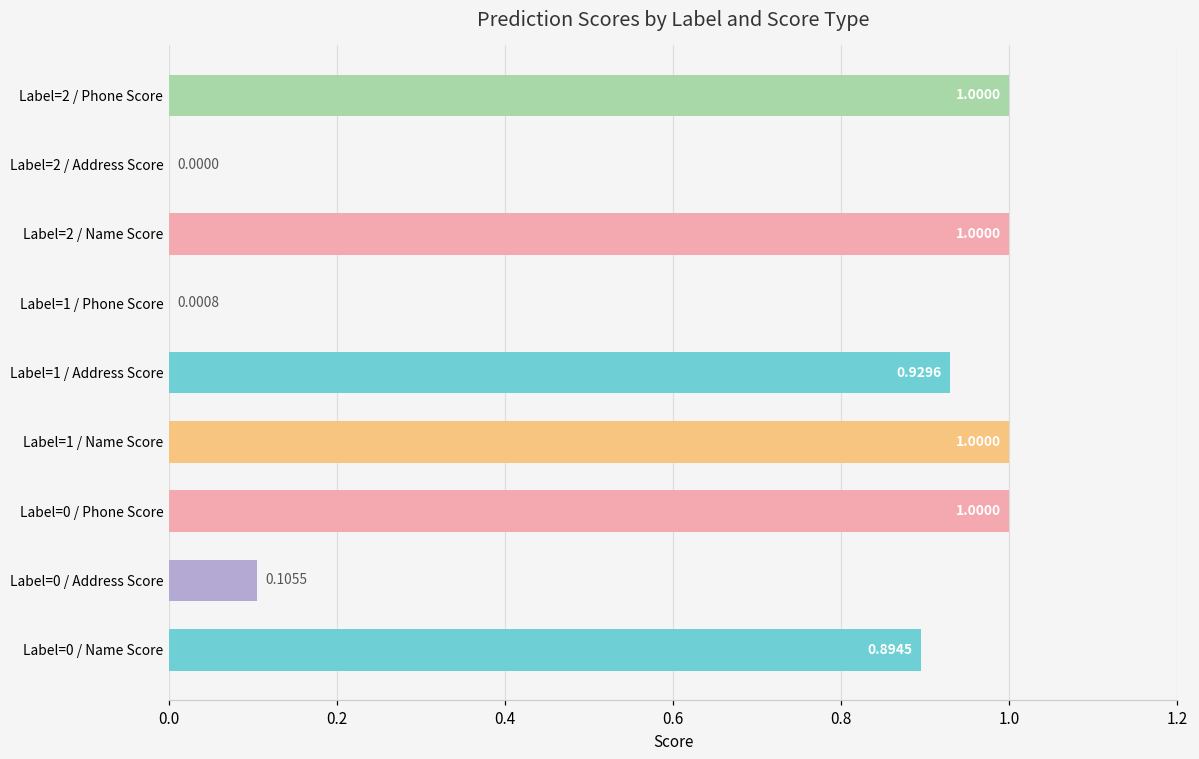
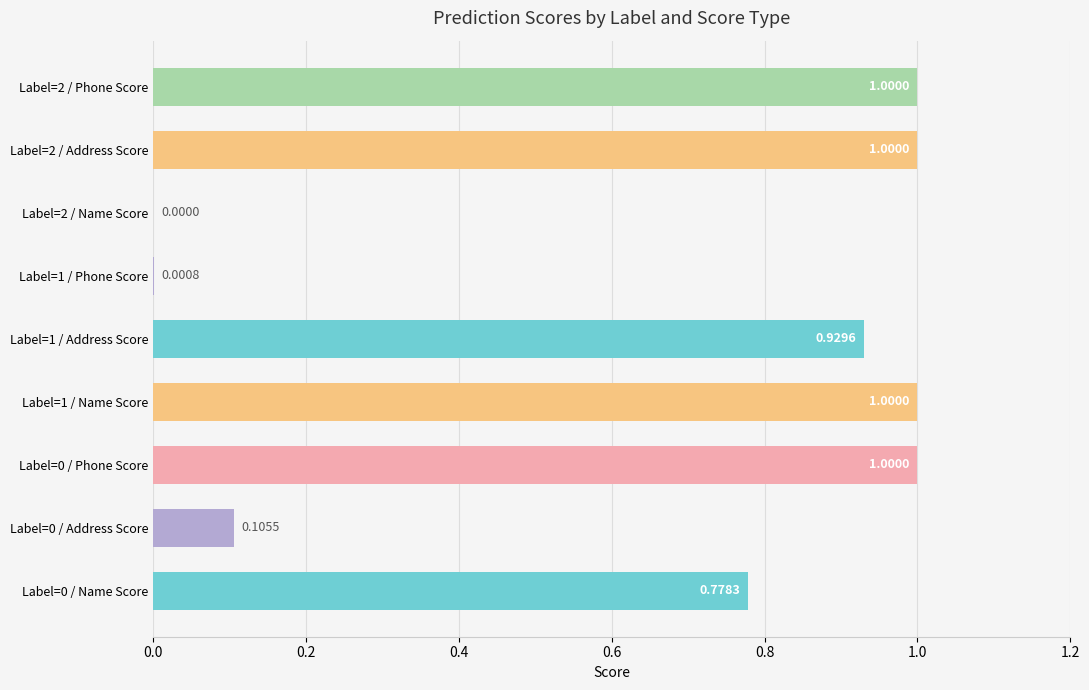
Label=2 / Address Score: 0.0000 -> 1.0000
Label=2 / Name Score: 1.0000 -> 0.0000
Label=0 / Name Score: 0.8945 -> 0.7783
